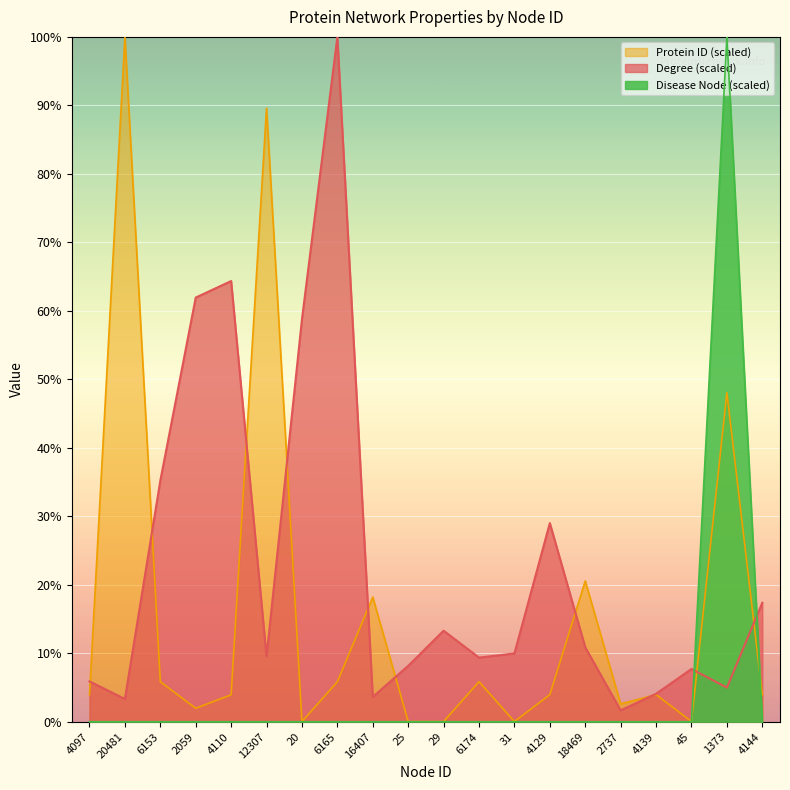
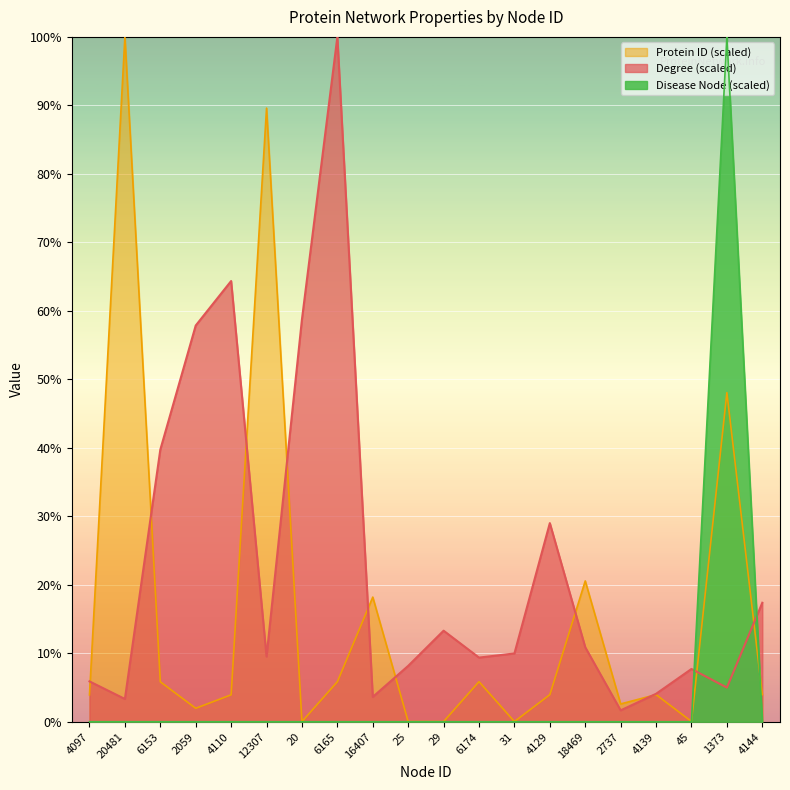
Degree (scaled), 6153: 35% -> 40%
Degree (scaled), 2059: 62% -> 58%
